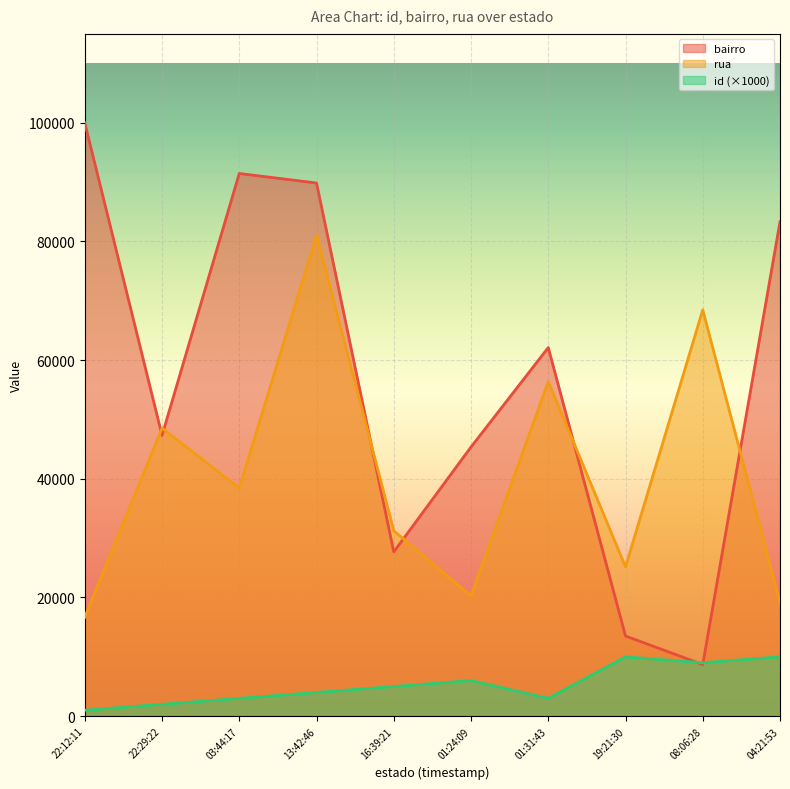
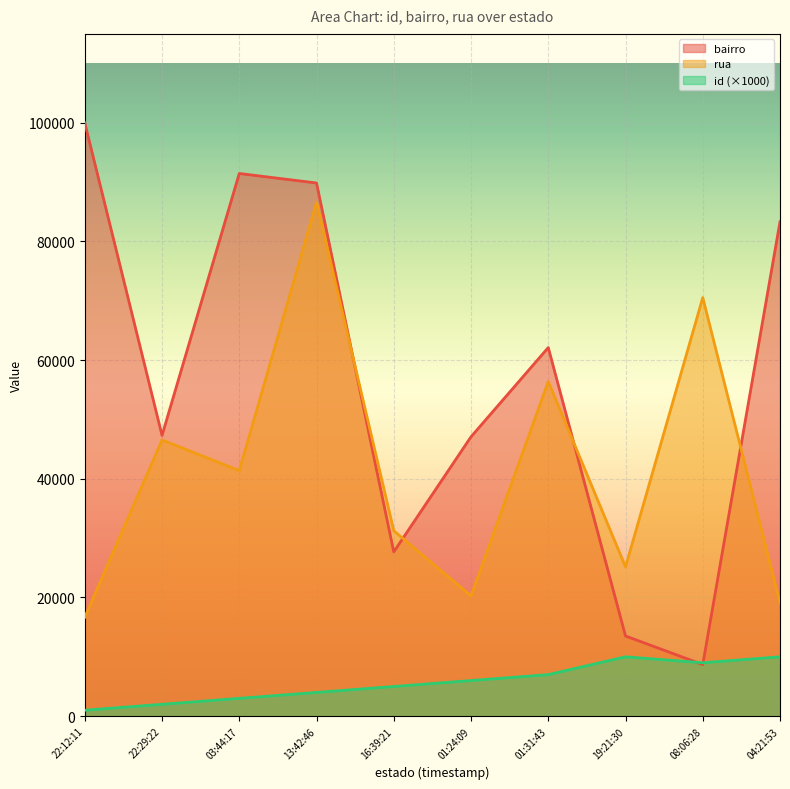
rua, 22:29:22: 49000 -> 47000
rua, 03:44:17: 38000 -> 41000
rua, 13:42:46: 81000 -> 87000
bairro, 01:24:09: 45000 -> 47000
id (×1000), 01:31:43: 3000 -> 7000
rua, 08:06:28: 68000 -> 71000
